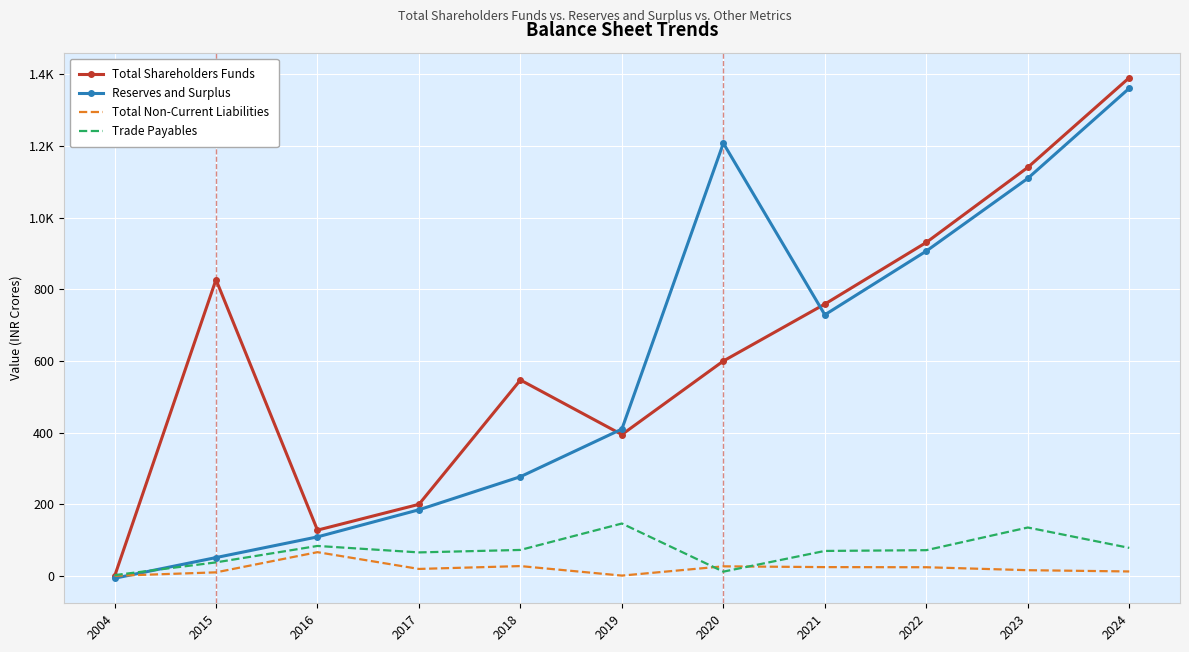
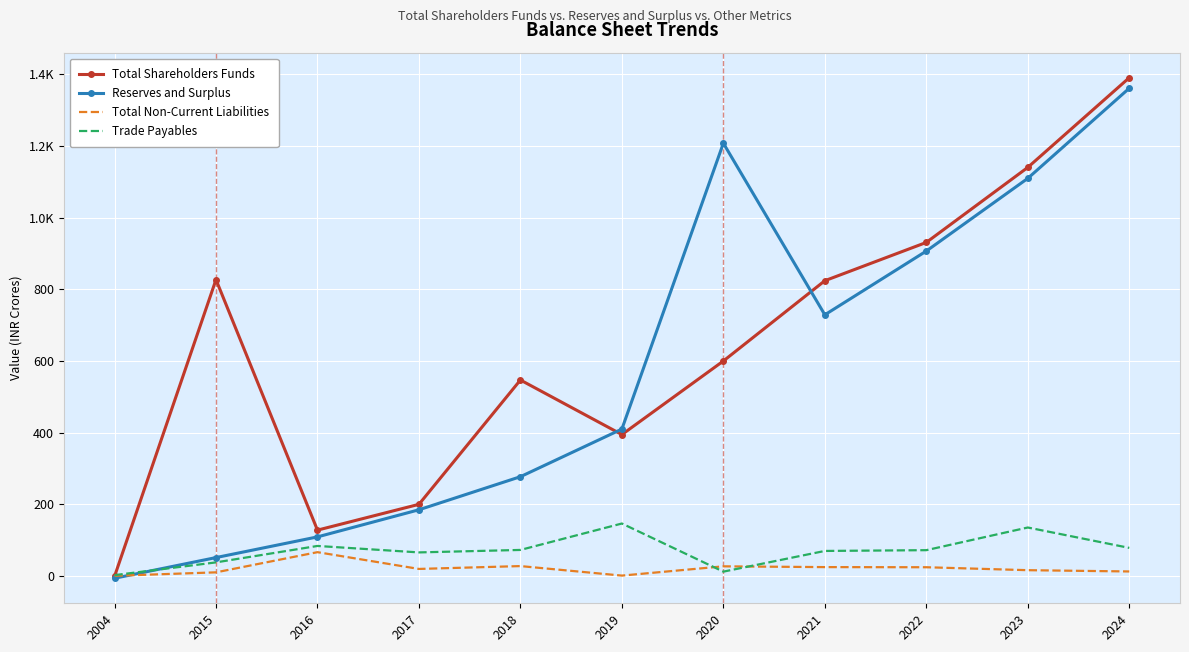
Total Shareholders Funds, 2021: 760 -> 820
